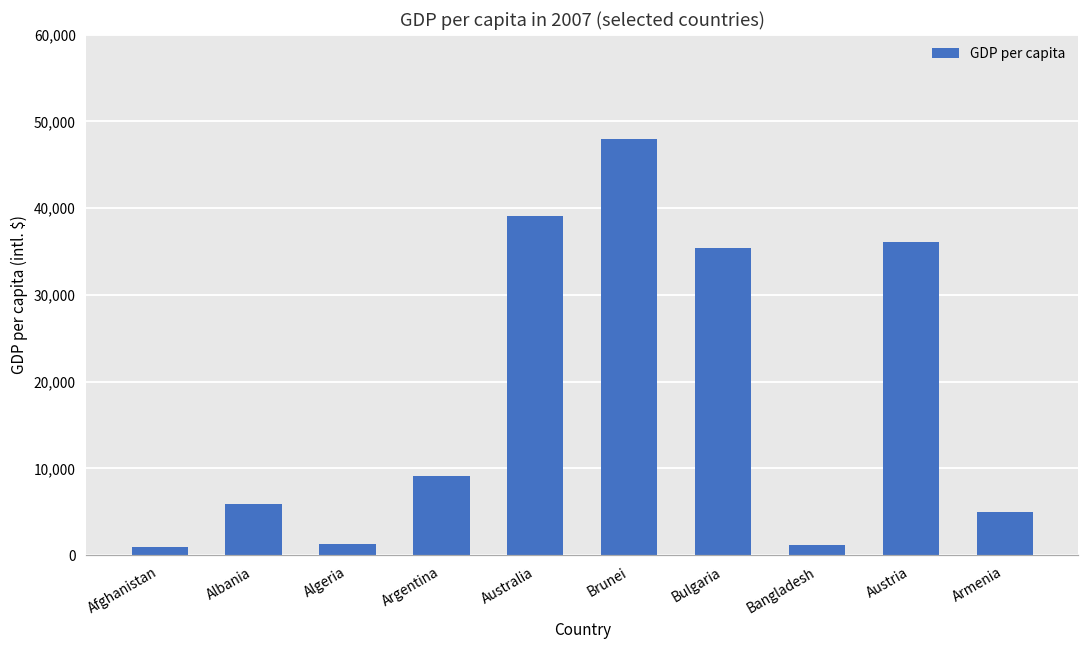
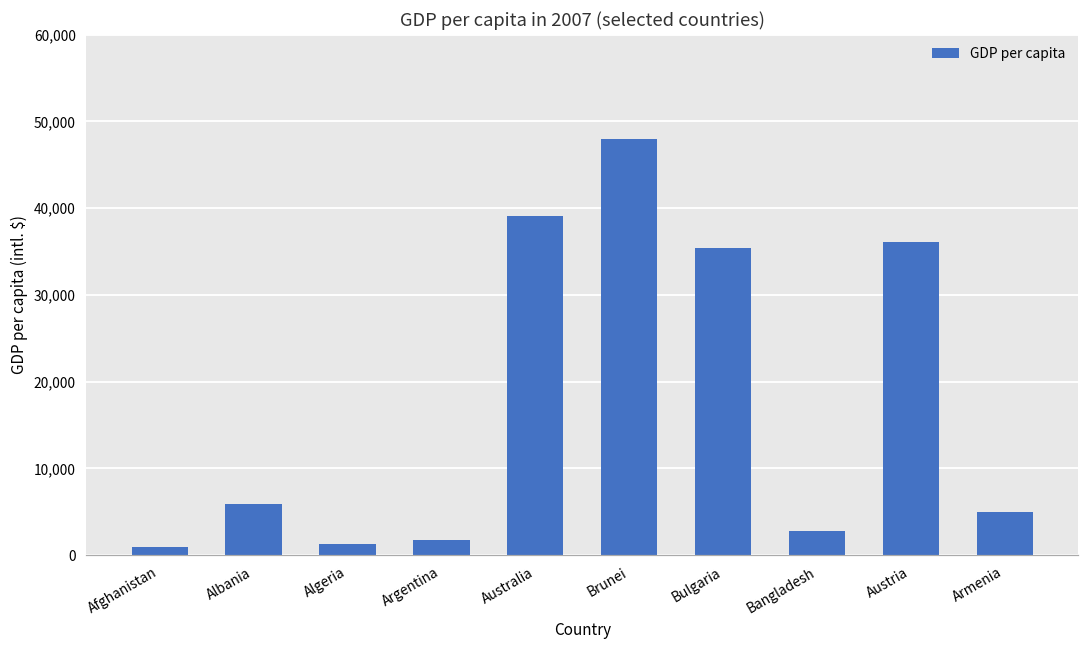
Argentina: 9,000 -> 2,000
Bangladesh: 1,000 -> 3,000
